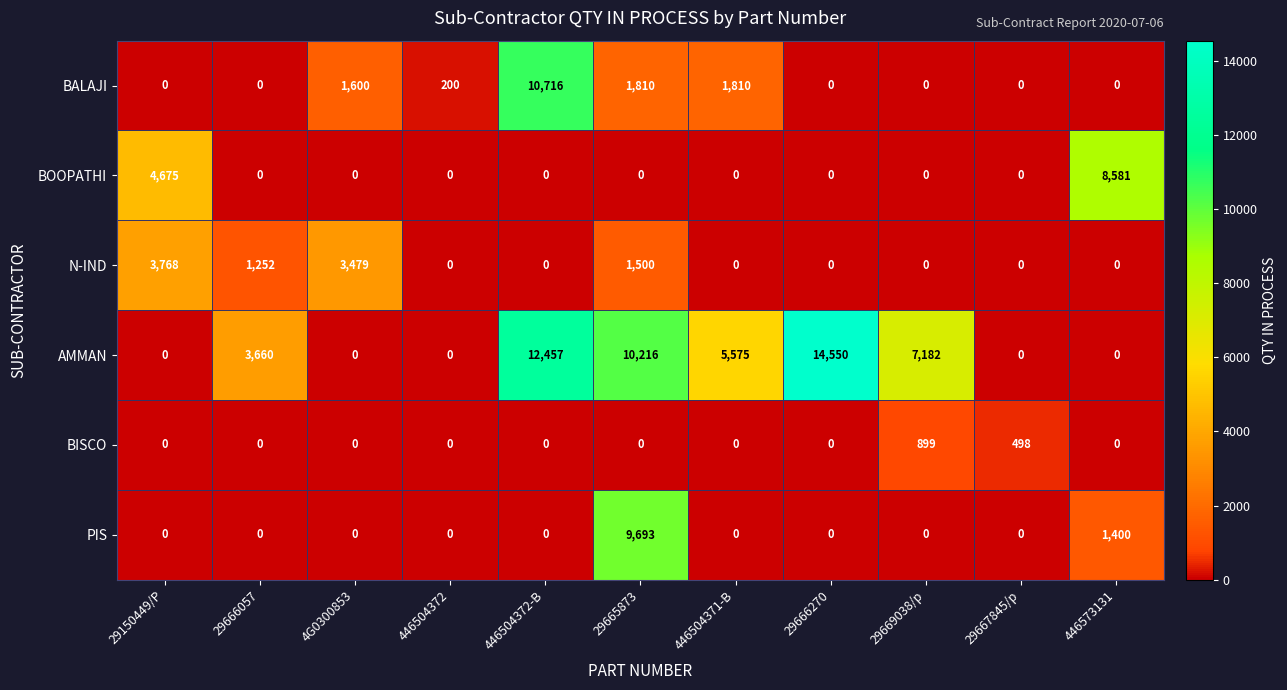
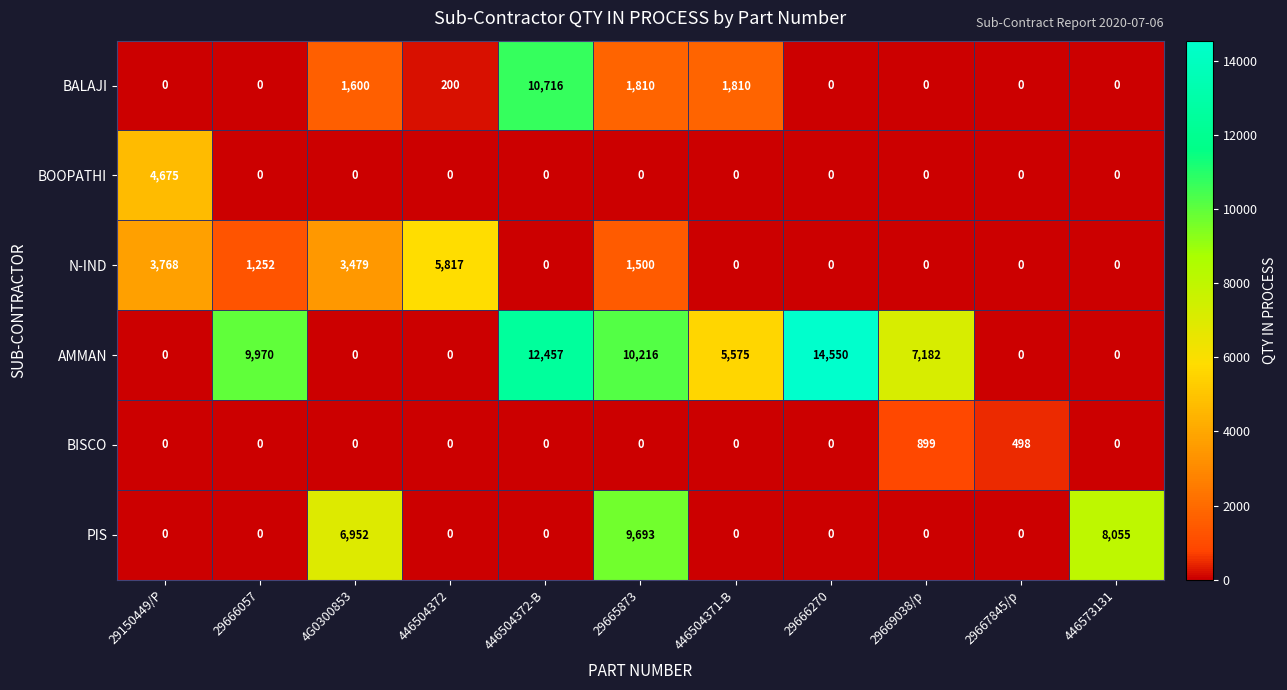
BOOPATHI, 446573131: 8,581 -> 0
N-IND, 446504372: 0 -> 5,817
AMMAN, 29666057: 3,660 -> 9,970
PIS, 4G0300853: 0 -> 6,952
PIS, 446573131: 1,400 -> 8,055
